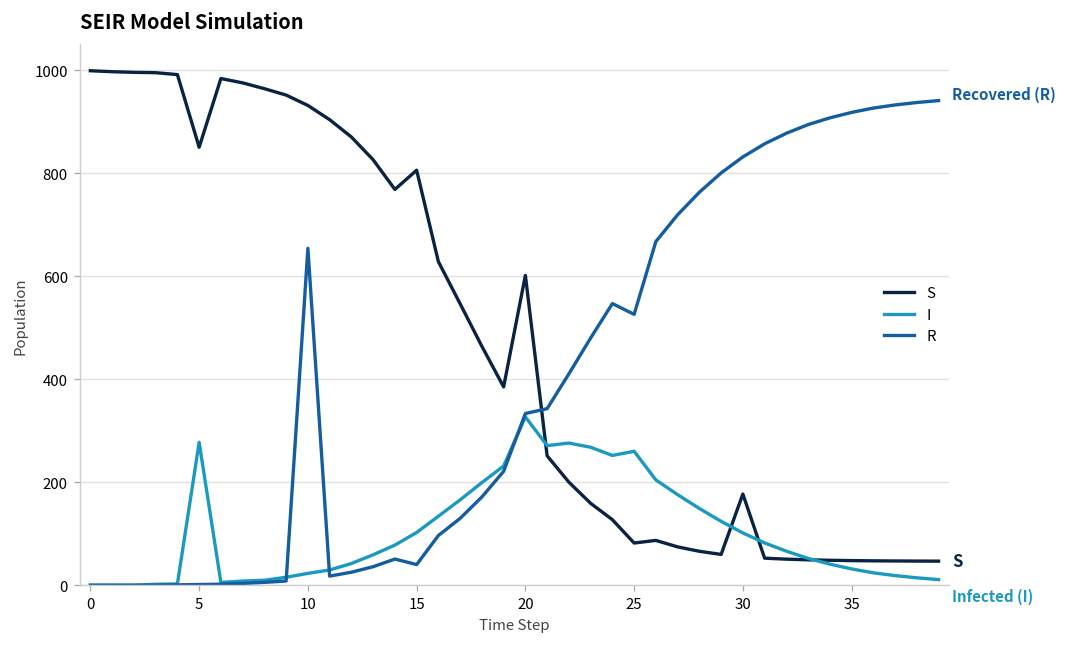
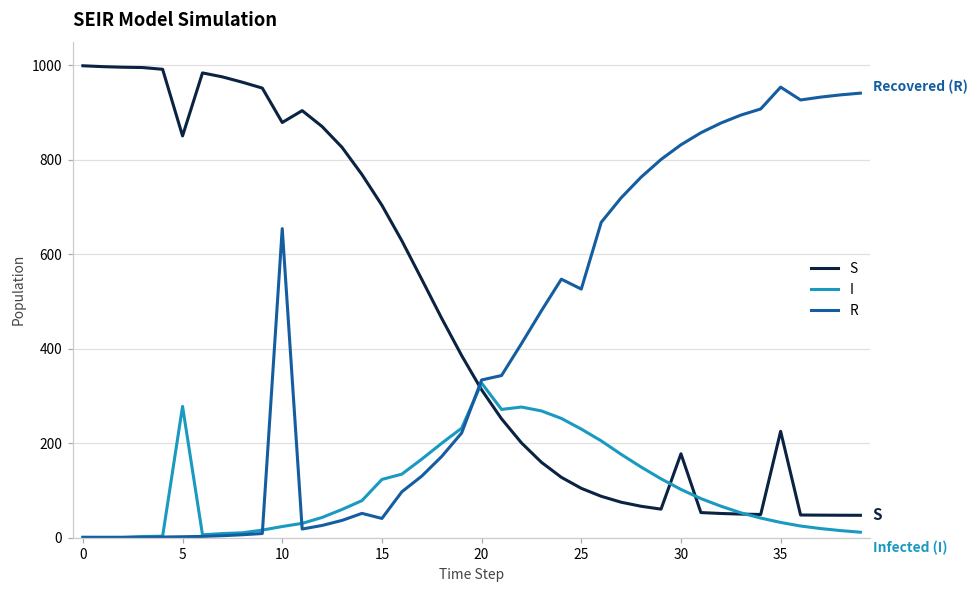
S, 10: 930 -> 880
S, 15: 810 -> 700
I, 15: 100 -> 120
S, 20: 600 -> 310
S, 25: 80 -> 100
I, 25: 260 -> 230
S, 35: 50 -> 230
R, 35: 920 -> 950
